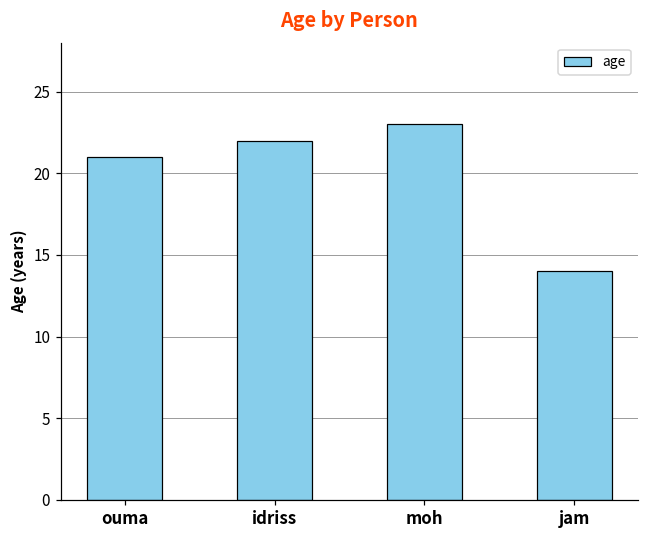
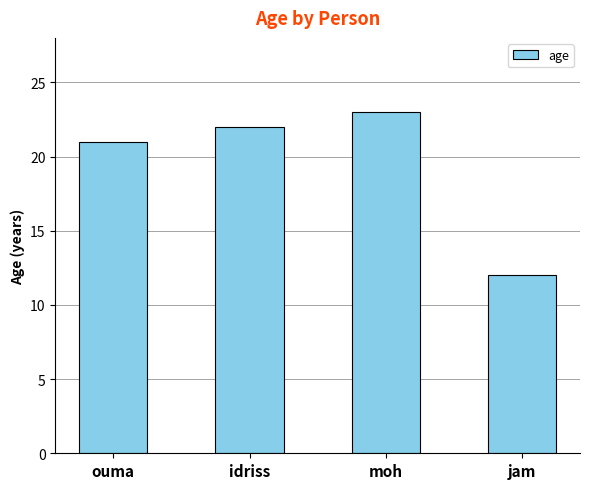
jam: 14 -> 12
